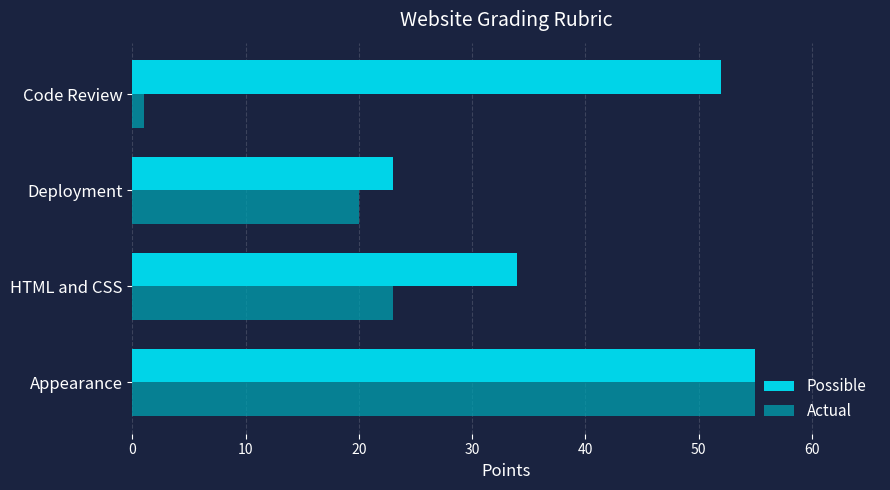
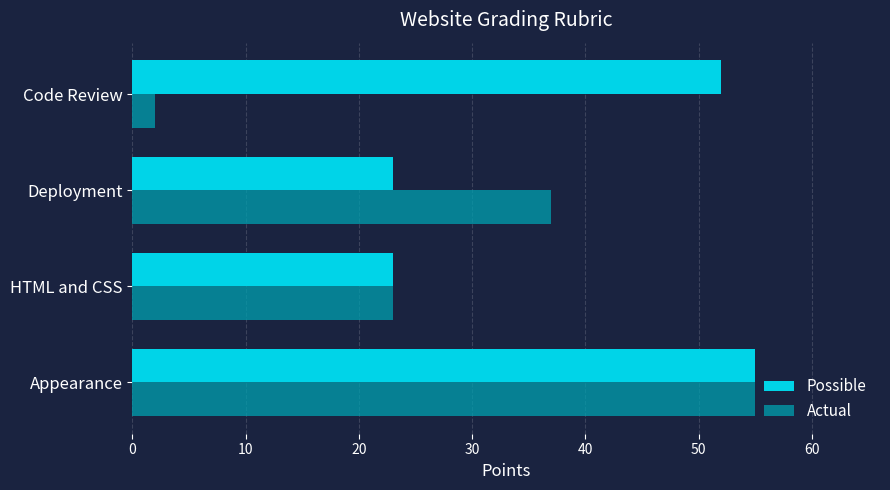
Actual, Code Review: 1 -> 2
Actual, Deployment: 20 -> 37
Possible, HTML and CSS: 34 -> 23
